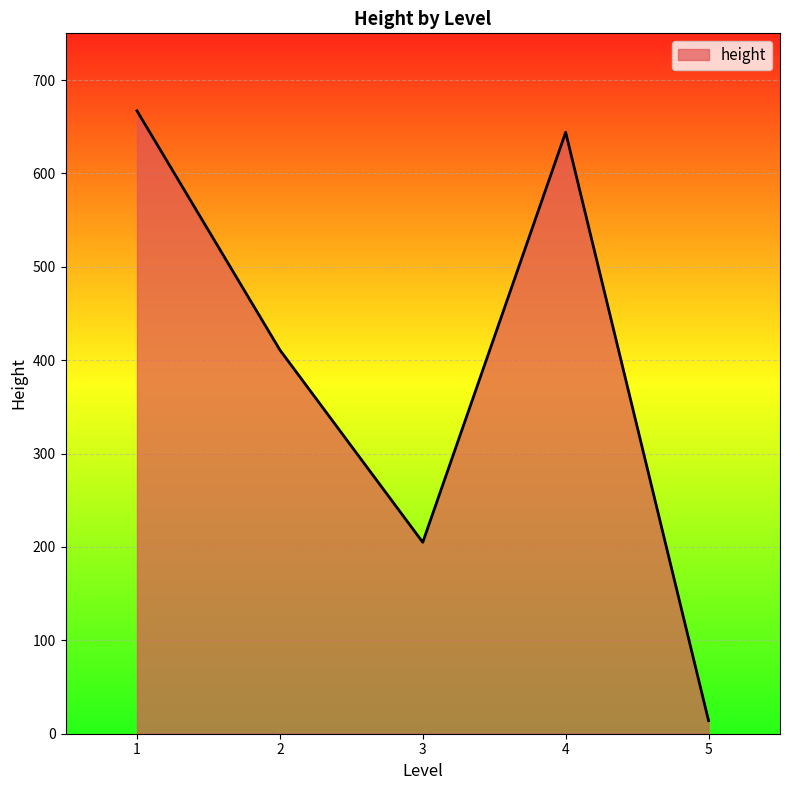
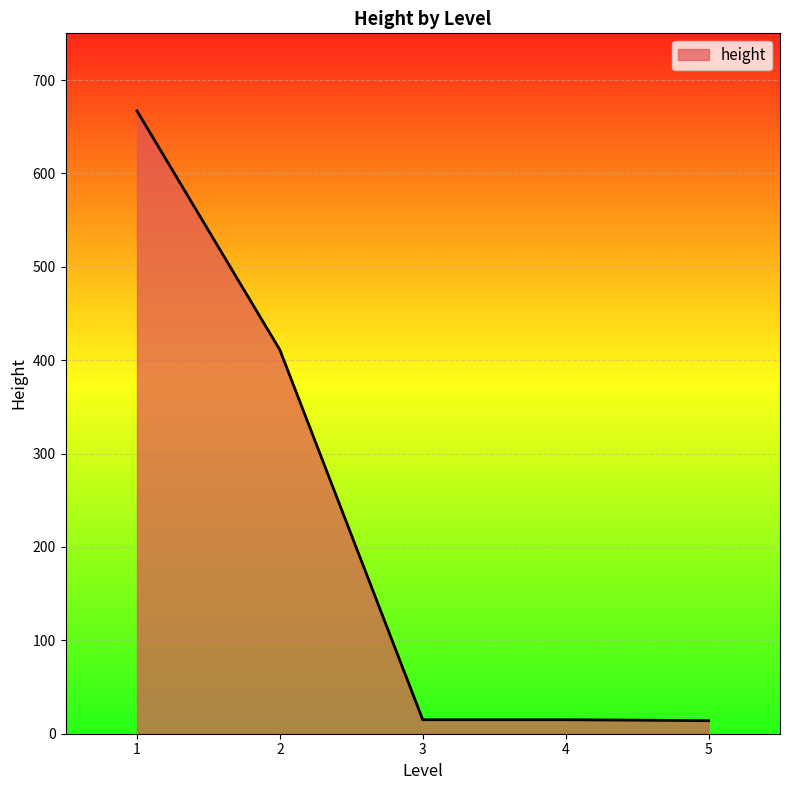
3: 210 -> 20
4: 640 -> 20
